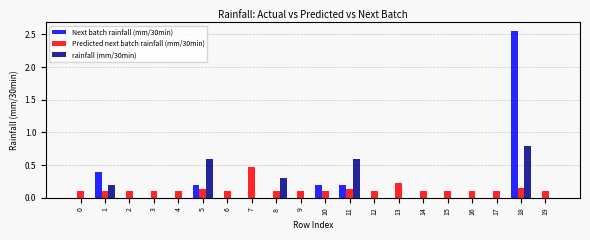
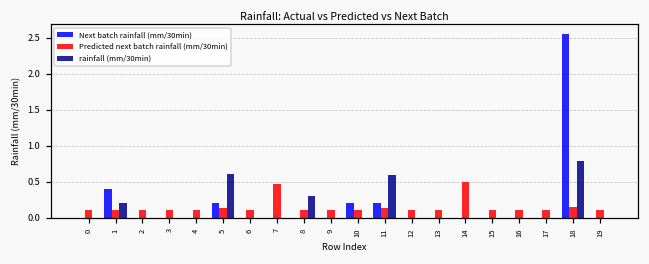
Predicted next batch rainfall (mm/30min), 13: 0.2 -> 0.1
Predicted next batch rainfall (mm/30min), 14: 0.1 -> 0.5
